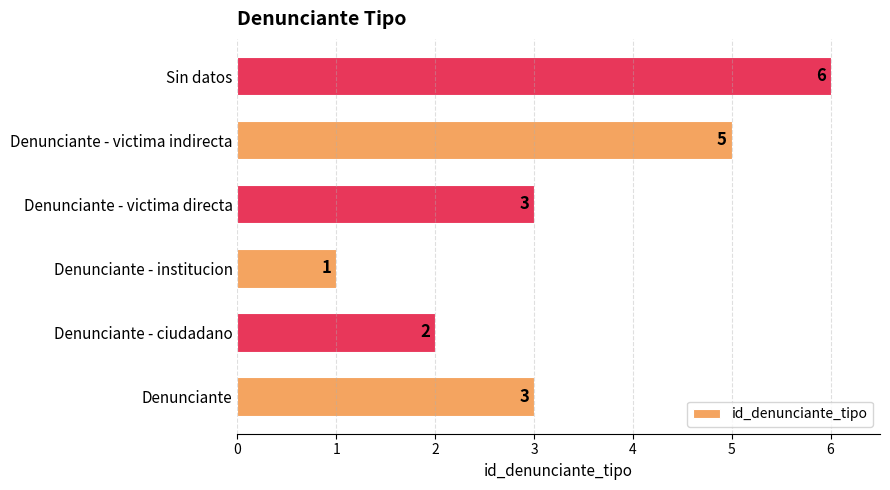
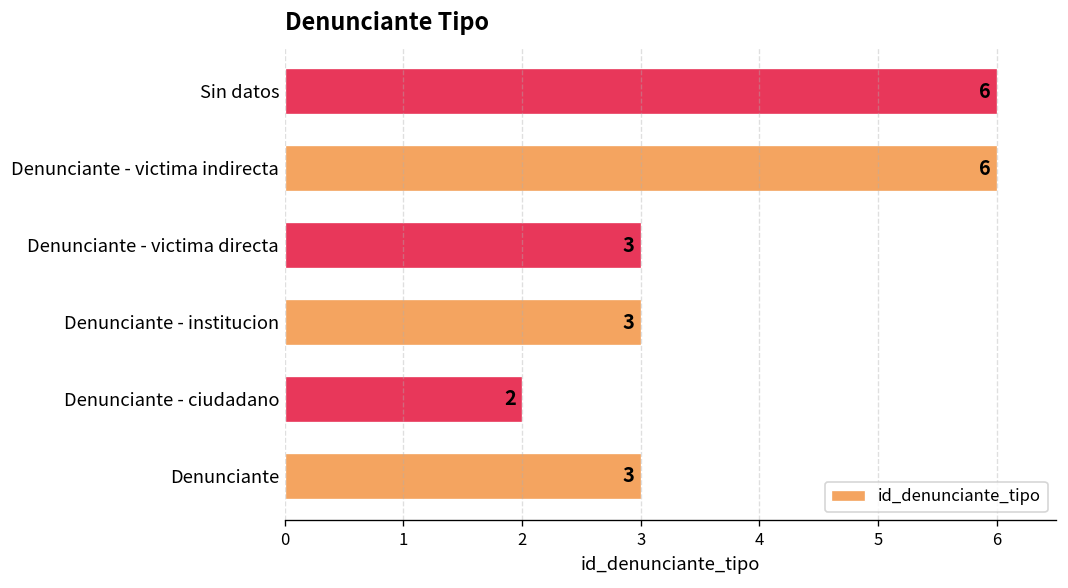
Denunciante - victima indirecta: 5 -> 6
Denunciante - institucion: 1 -> 3
